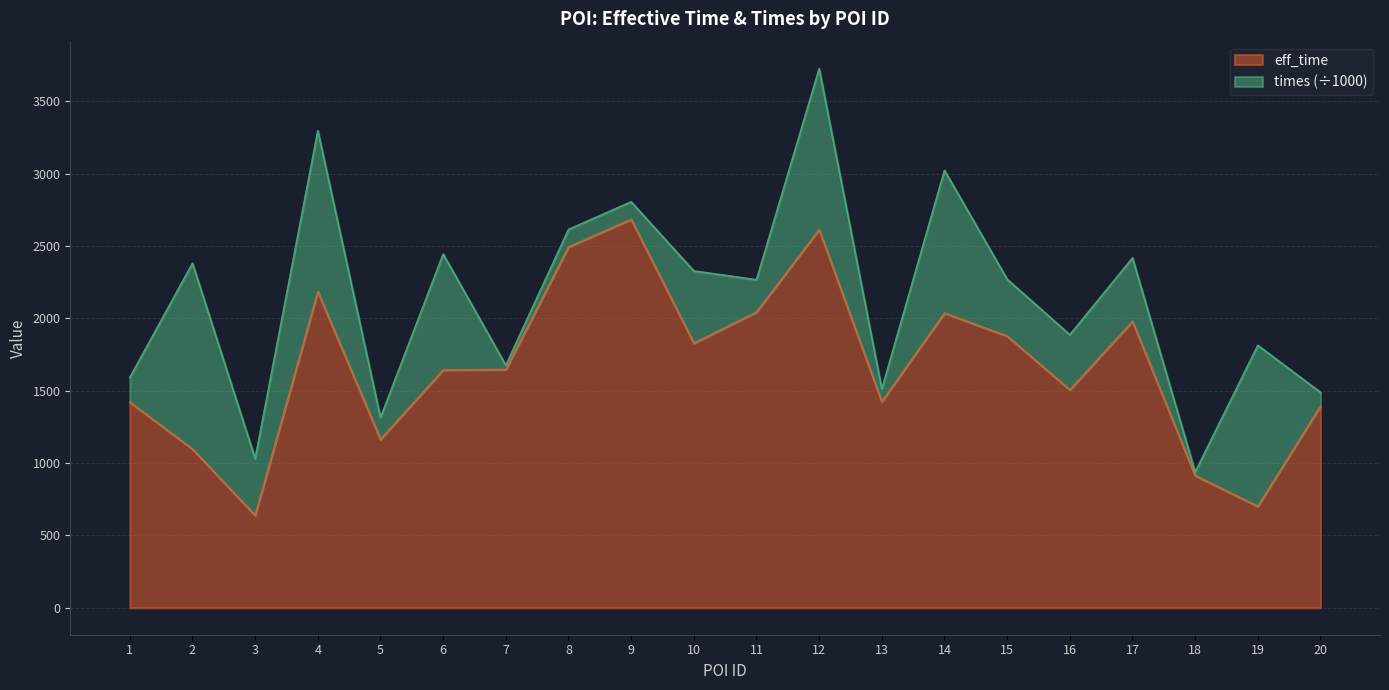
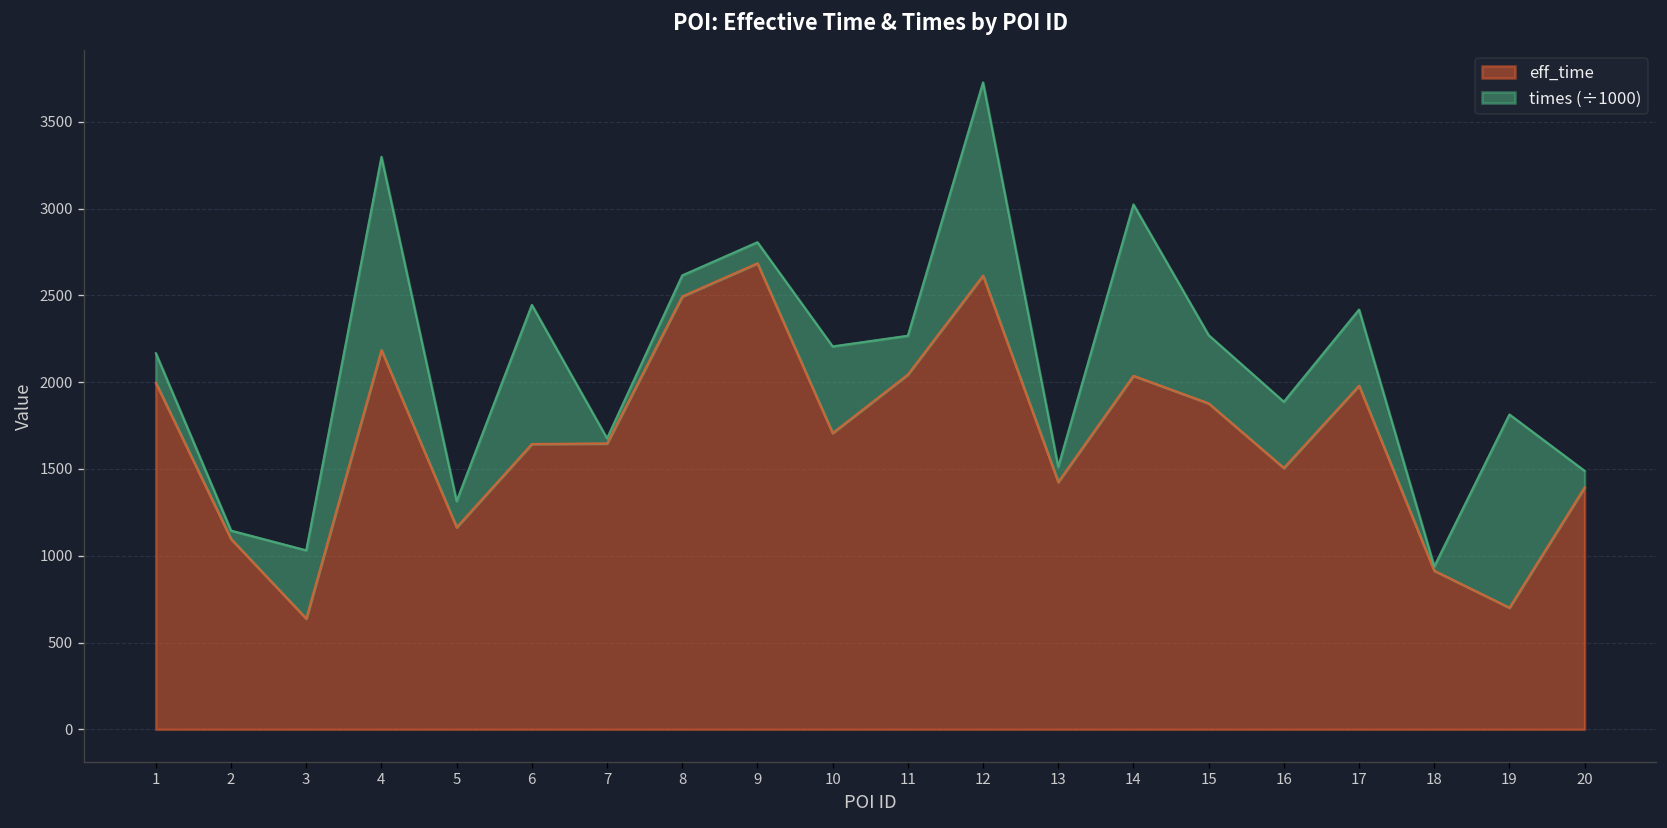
eff_time, 1: 1420 -> 2000
times (÷1000), 2: 1280 -> 50
eff_time, 10: 1830 -> 1710
